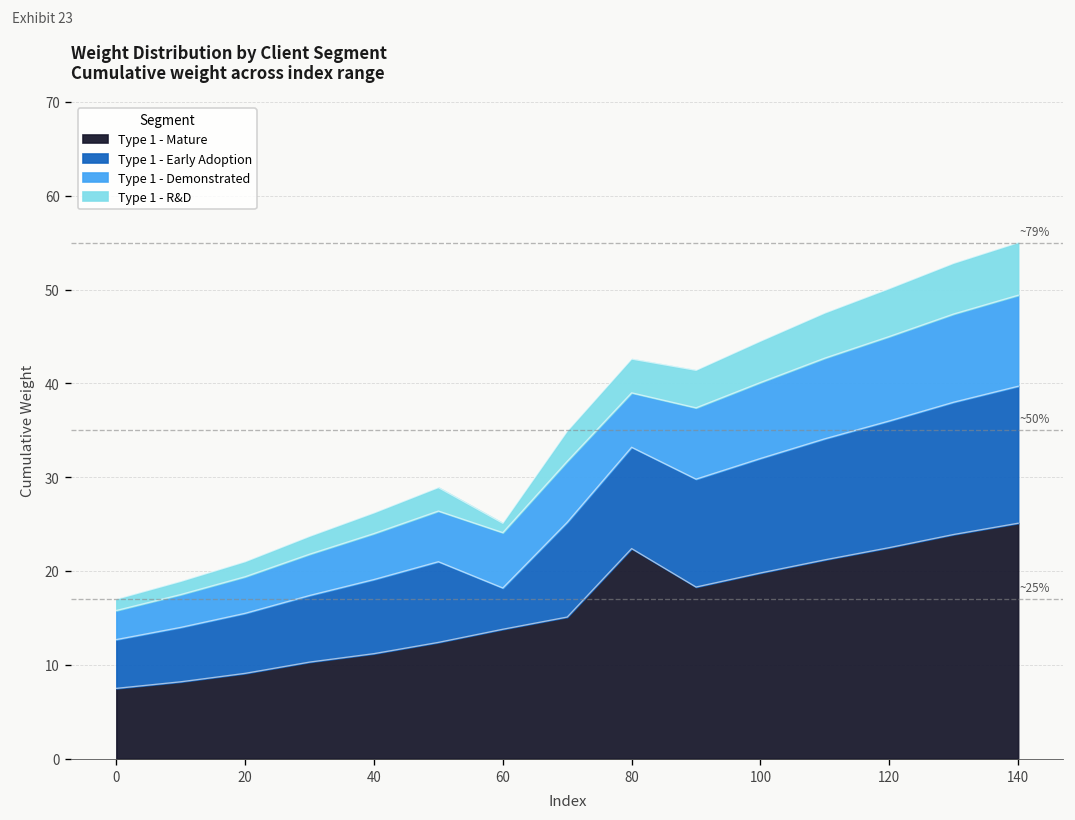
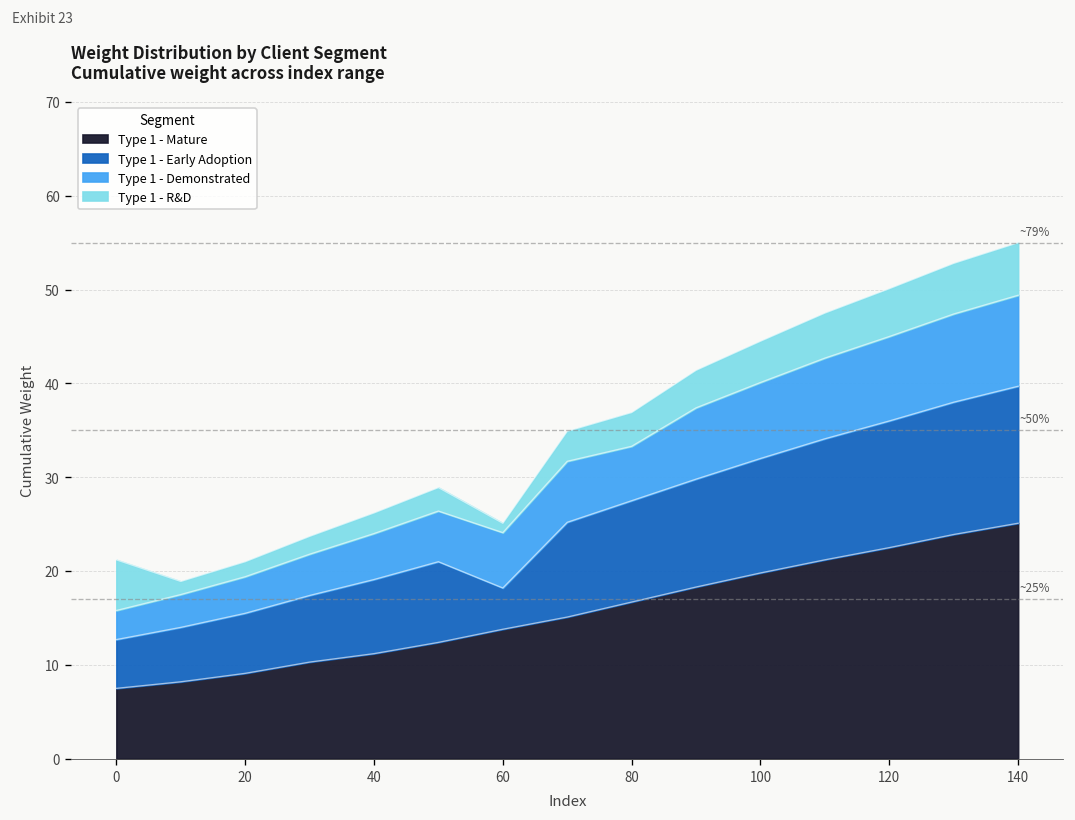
Type 1 - R&D, 0: 1 -> 5
Type 1 - Mature, 80: 22 -> 17
